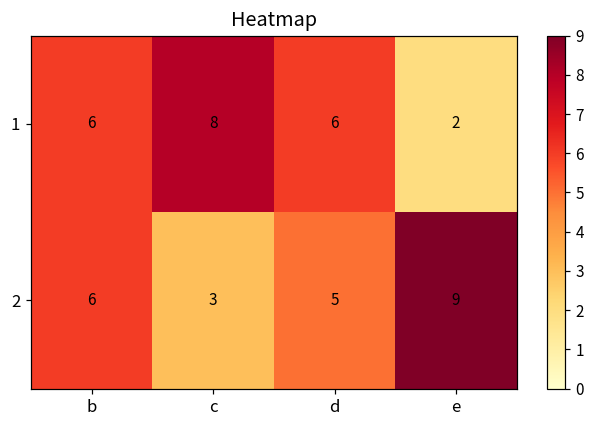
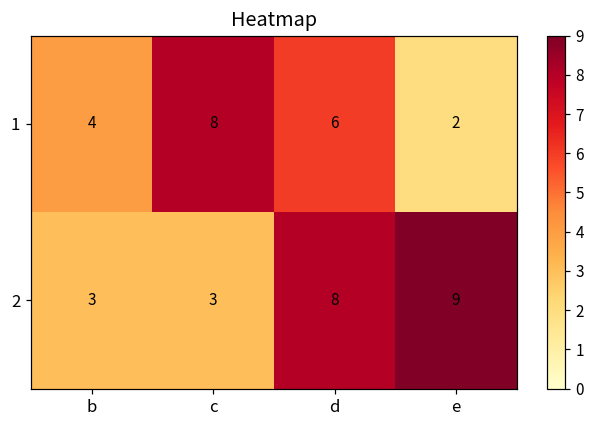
1, b: 6 -> 4
2, b: 6 -> 3
2, d: 5 -> 8
